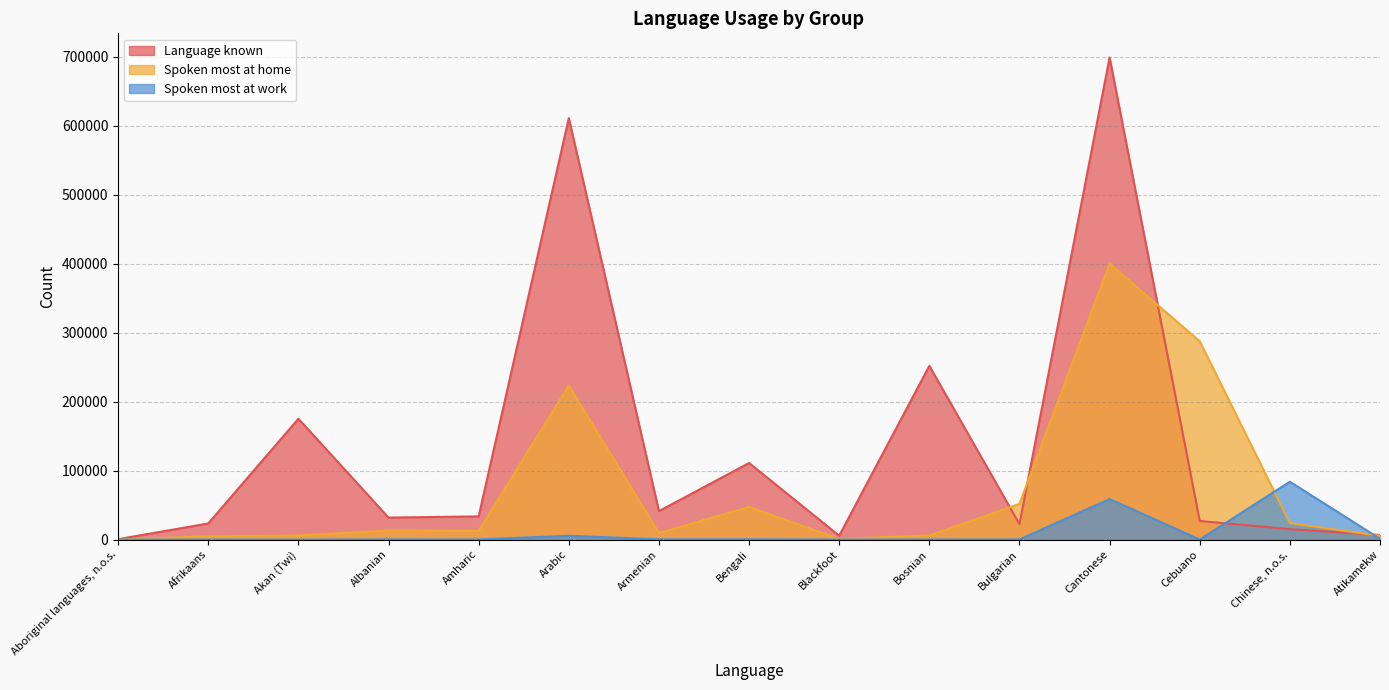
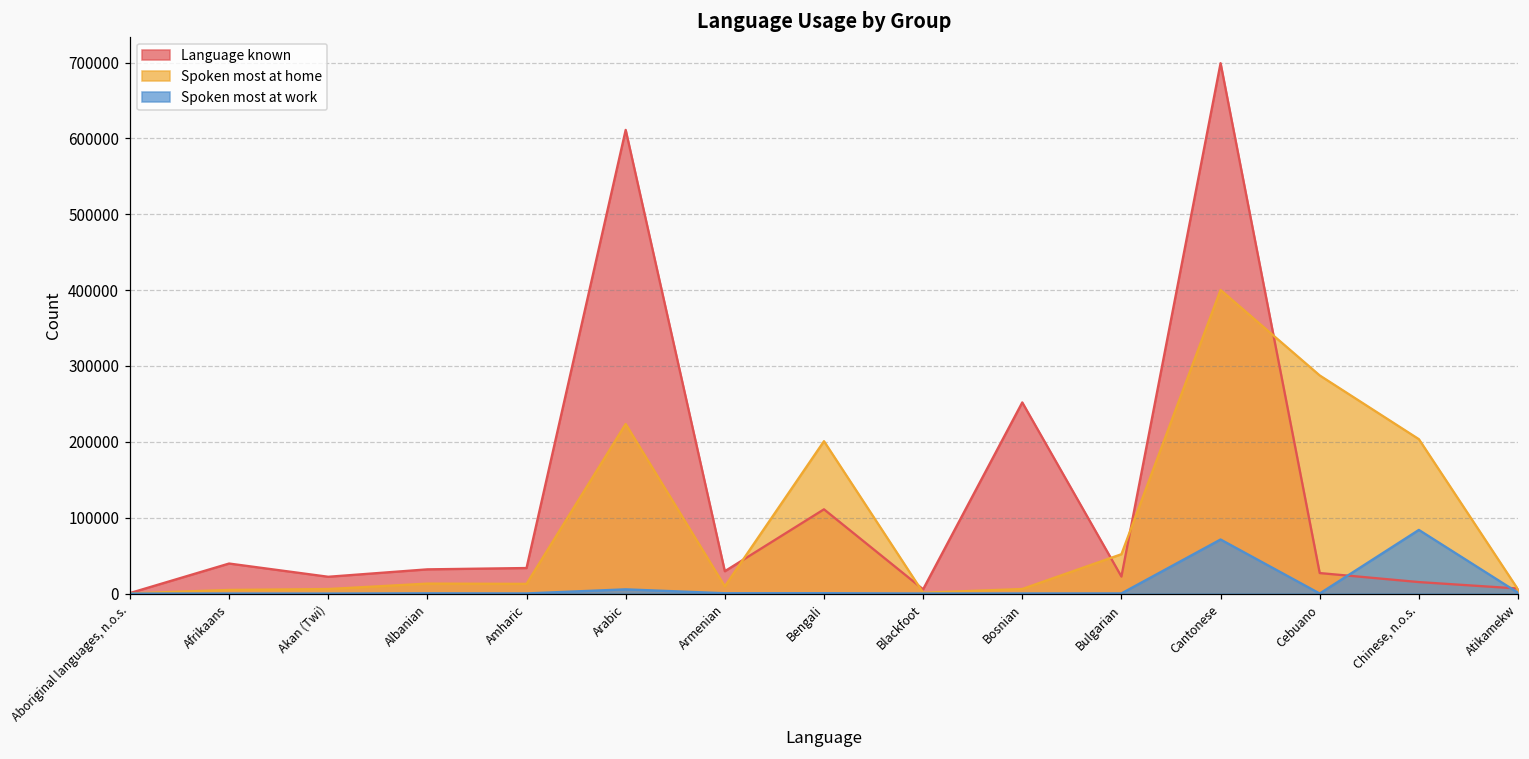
Language known, Afrikaans: 20000 -> 40000
Language known, Akan (Twi): 180000 -> 20000
Language known, Armenian: 40000 -> 30000
Spoken most at home, Bengali: 50000 -> 200000
Spoken most at work, Cantonese: 60000 -> 70000
Spoken most at home, Chinese, n.o.s.: 20000 -> 200000
